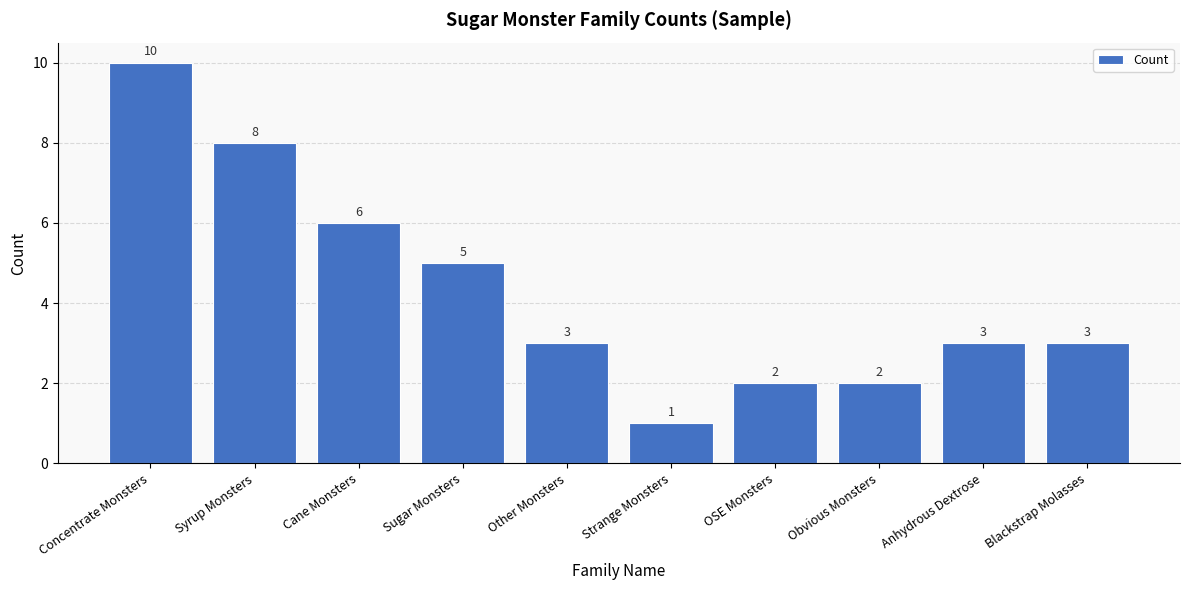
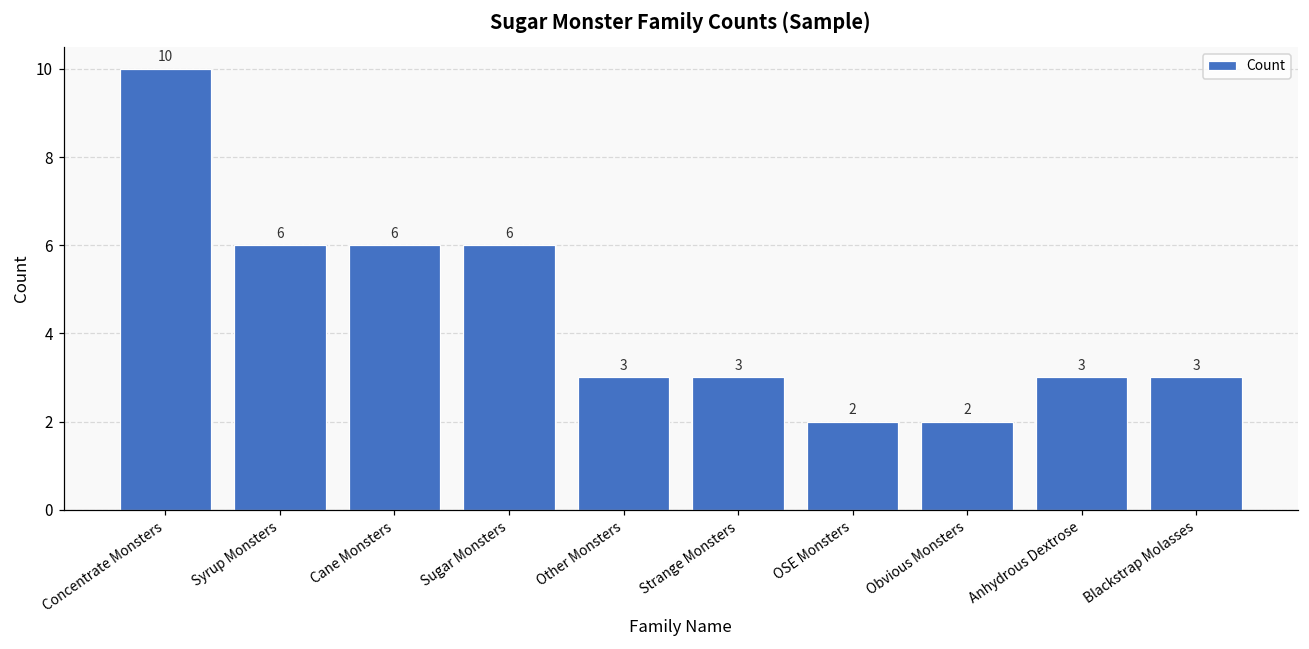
Syrup Monsters: 8 -> 6
Sugar Monsters: 5 -> 6
Strange Monsters: 1 -> 3
